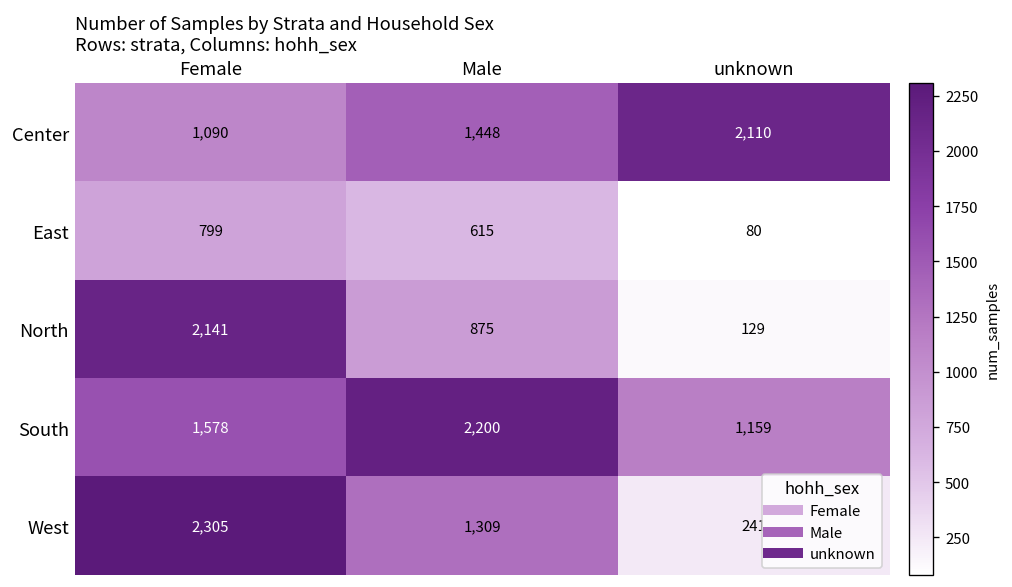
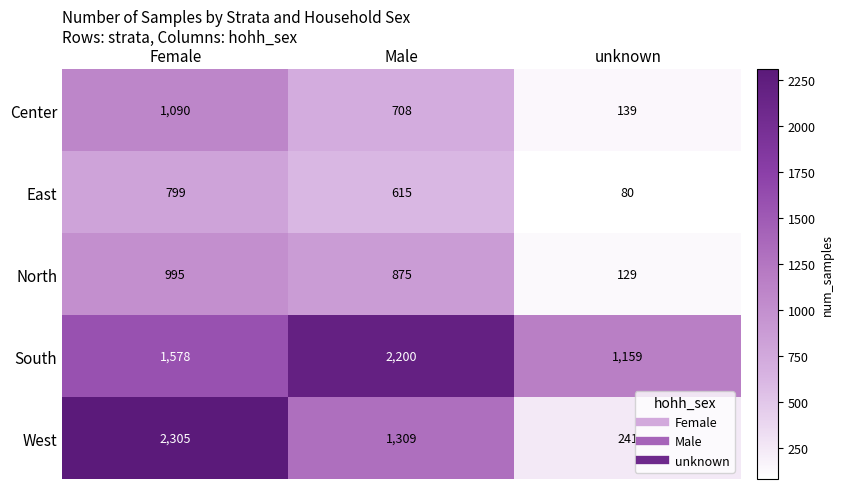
Center, Male: 1,448 -> 708
Center, unknown: 2,110 -> 139
North, Female: 2,141 -> 995
